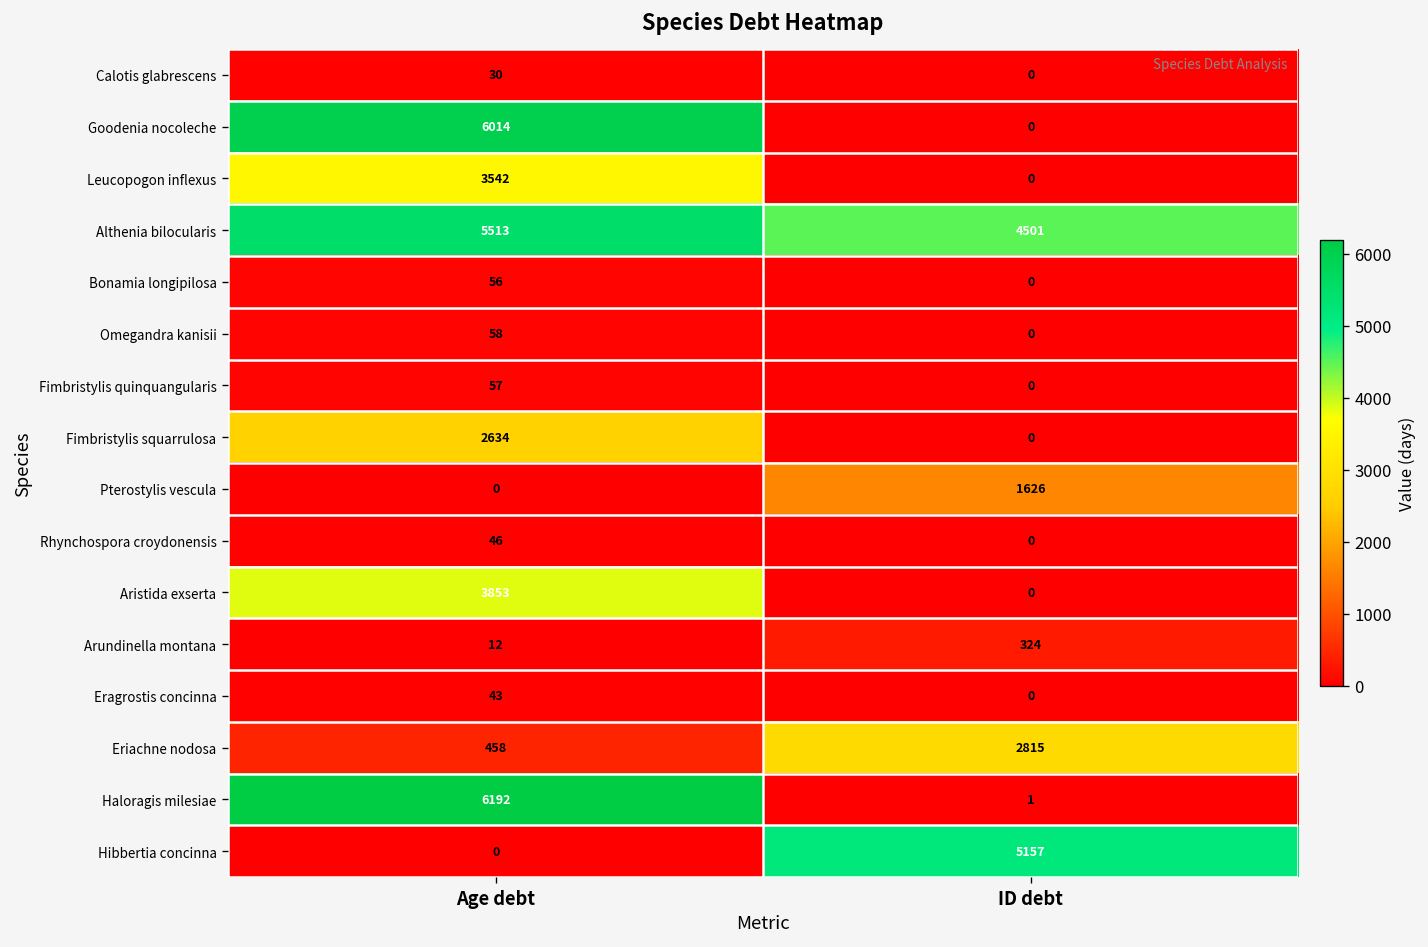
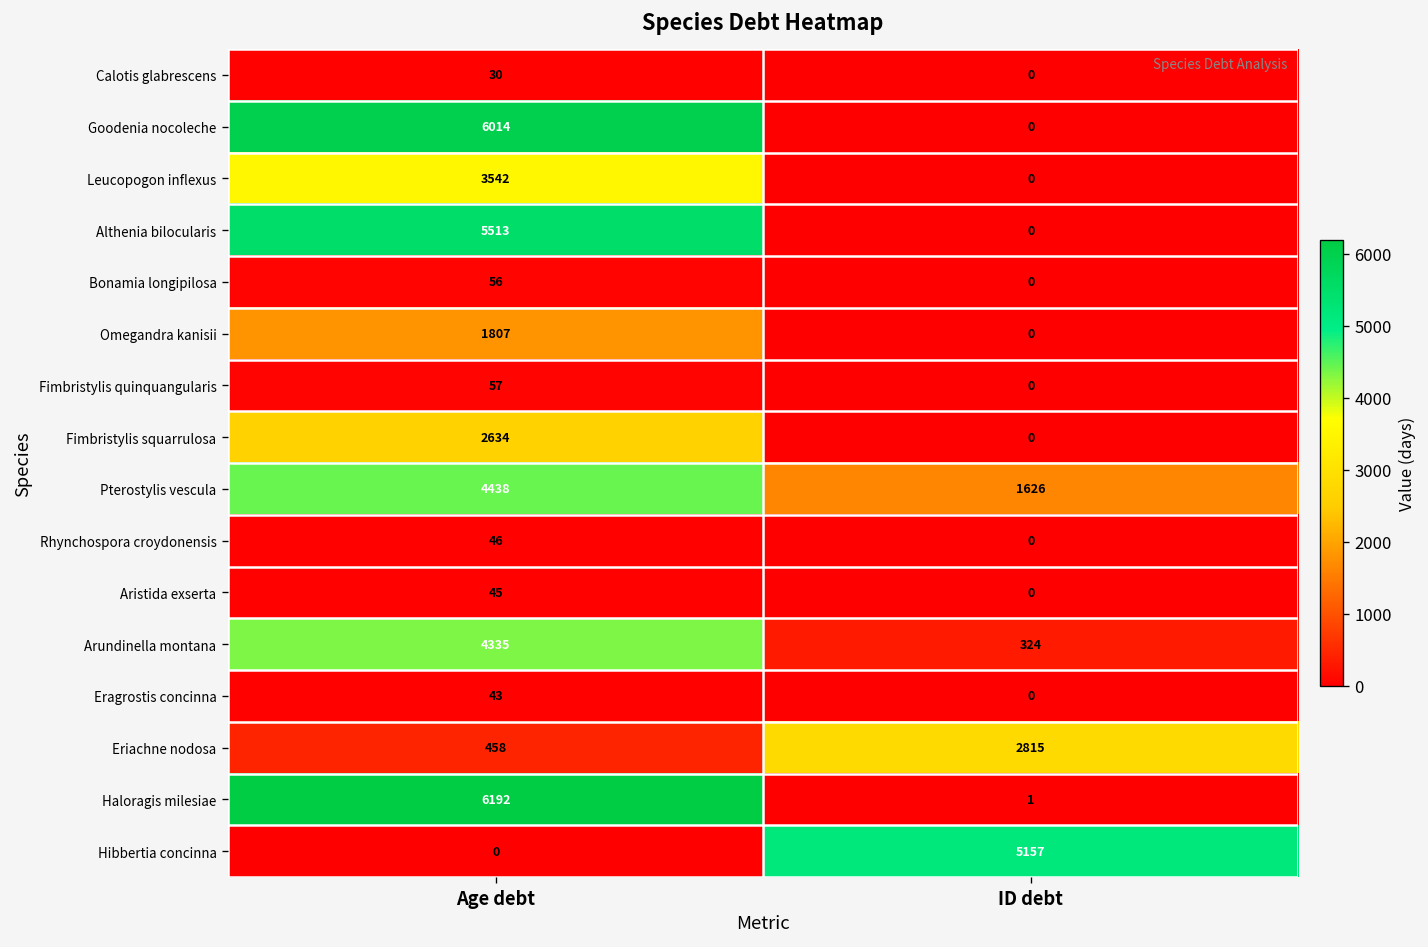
Althenia bilocularis, ID debt: 4501 -> 0
Omegandra kanisii, Age debt: 58 -> 1807
Pterostylis vescula, Age debt: 0 -> 4438
Aristida exserta, Age debt: 3853 -> 45
Arundinella montana, Age debt: 12 -> 4335
